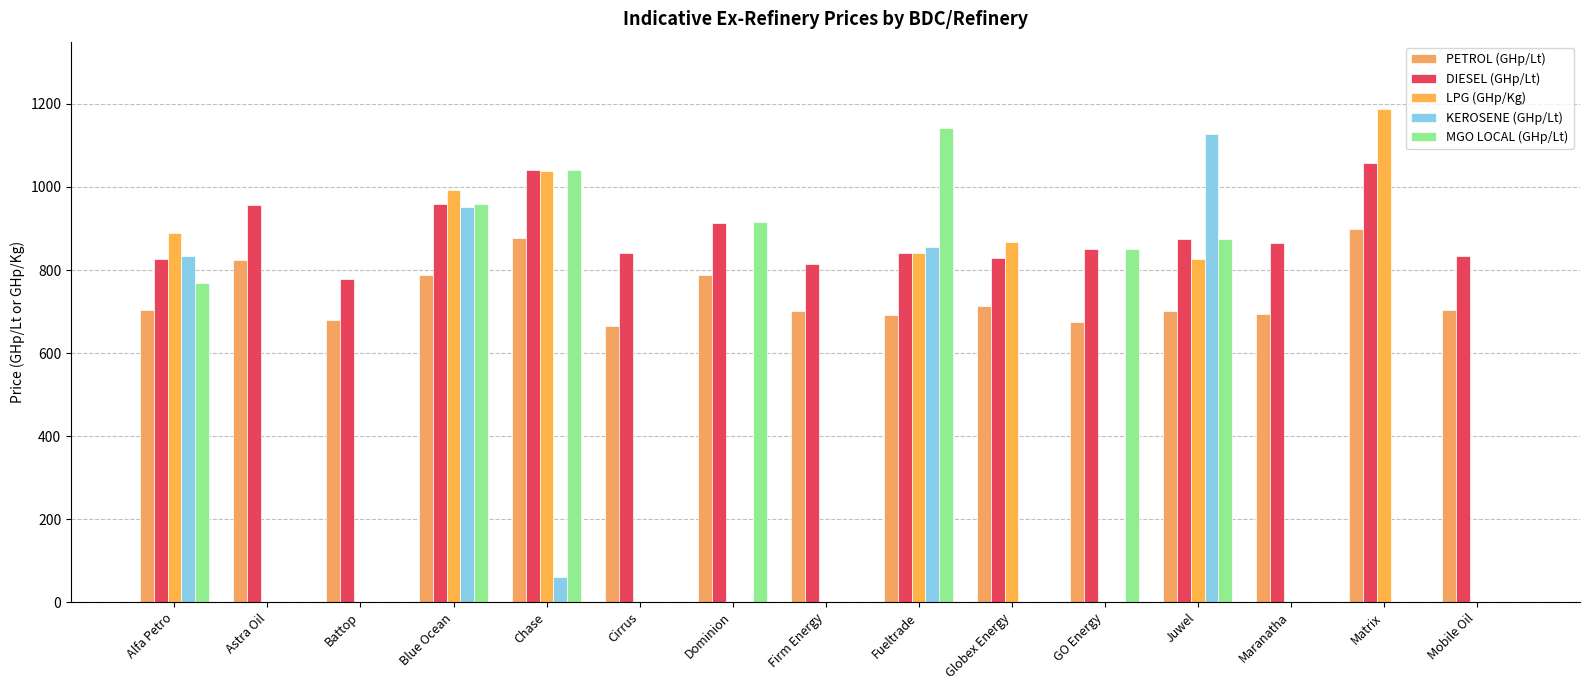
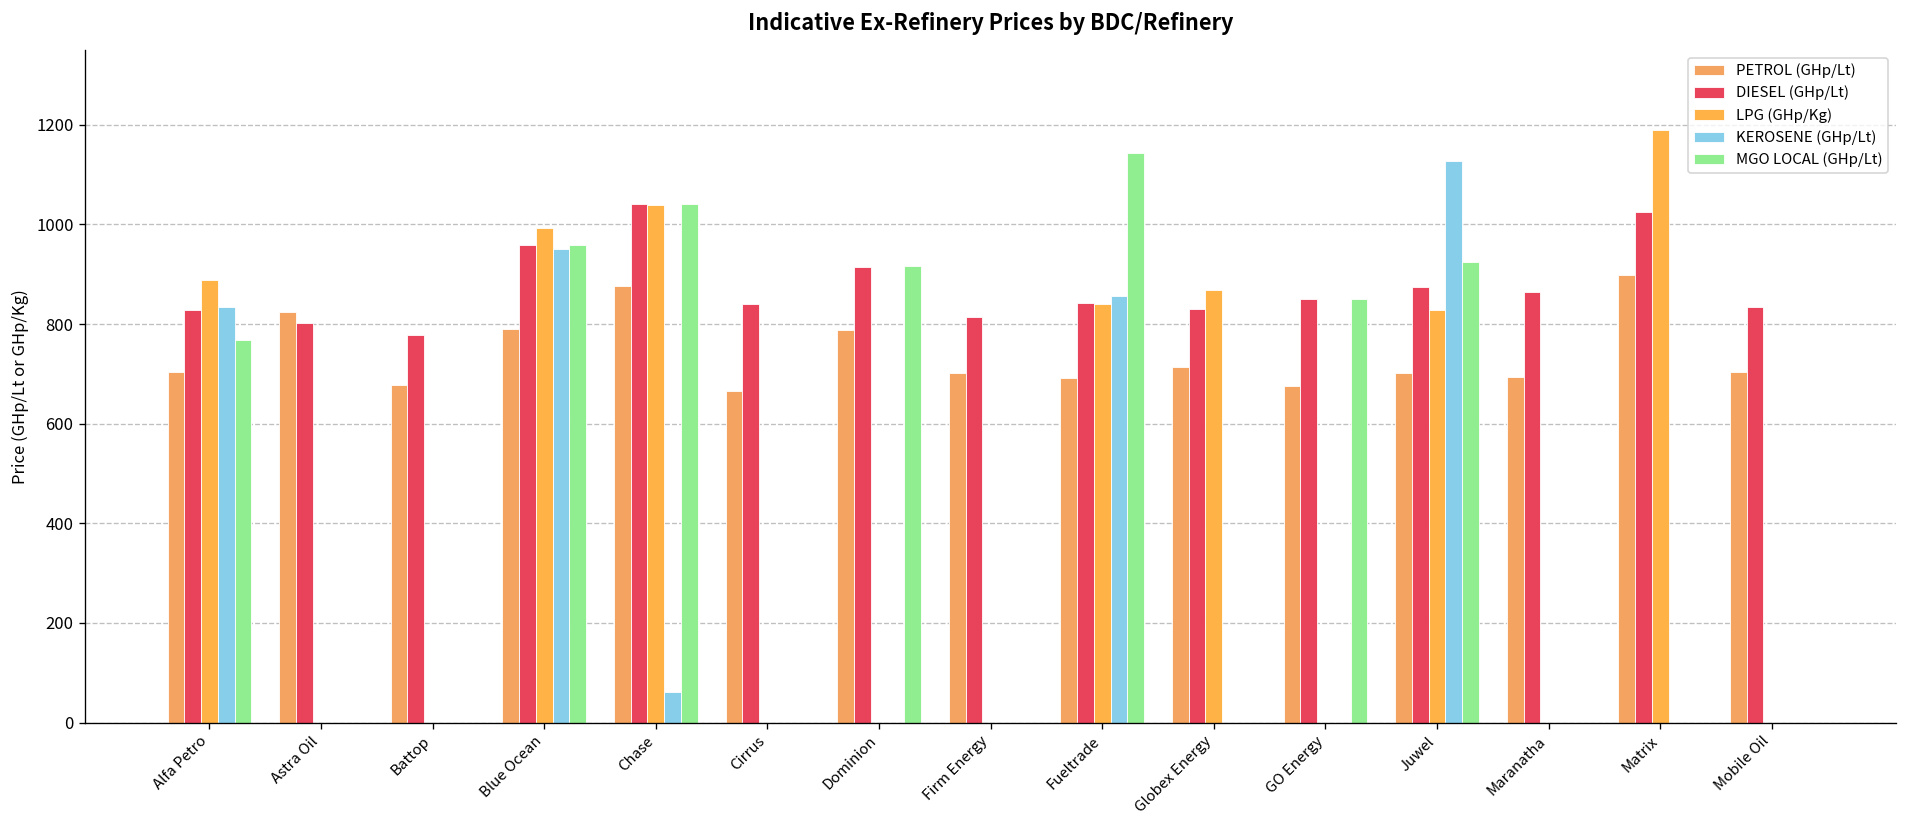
DIESEL (GHp/Lt), Astra Oil: 960 -> 800
MGO LOCAL (GHp/Lt), Juwel: 880 -> 920
DIESEL (GHp/Lt), Matrix: 1060 -> 1030
